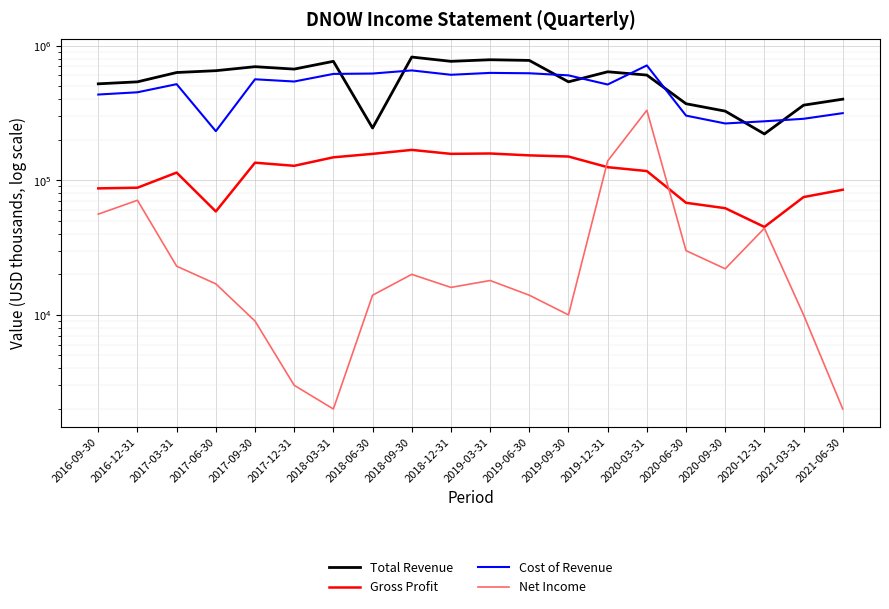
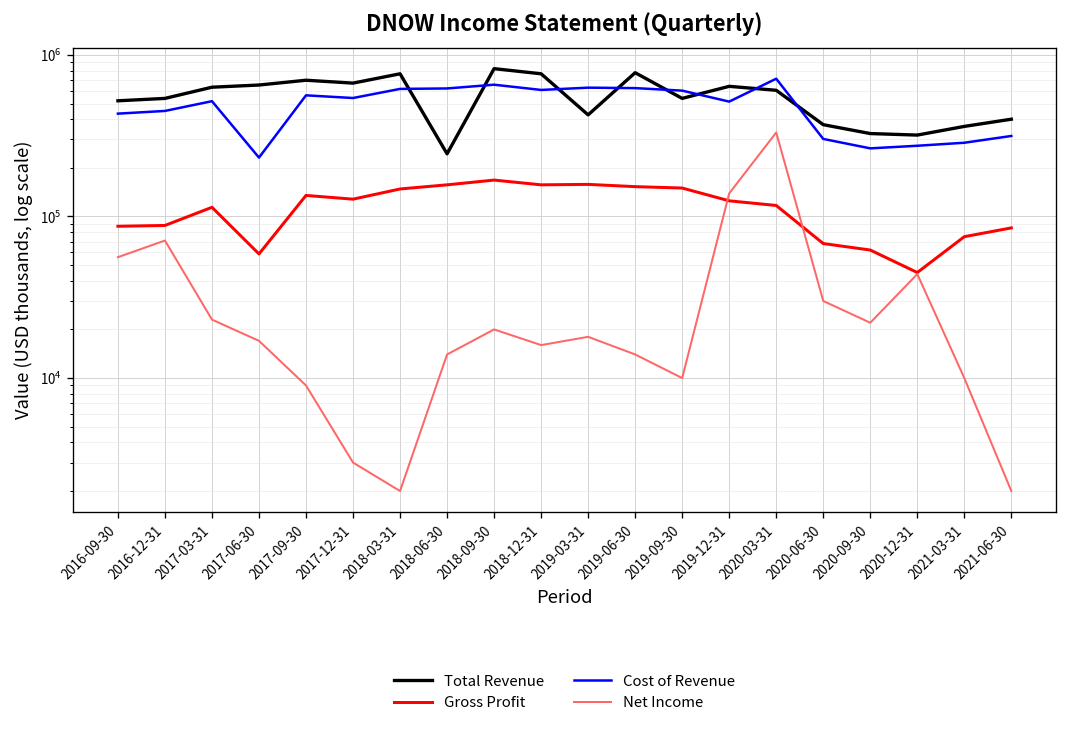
Total Revenue, 2019-03-31: 800000 -> 430000
Total Revenue, 2020-12-31: 220000 -> 320000
